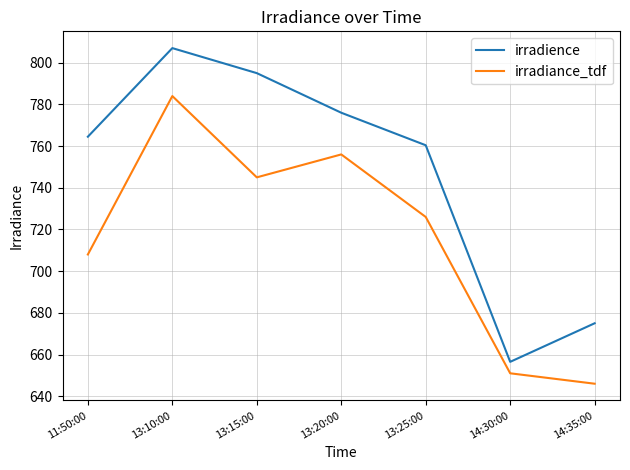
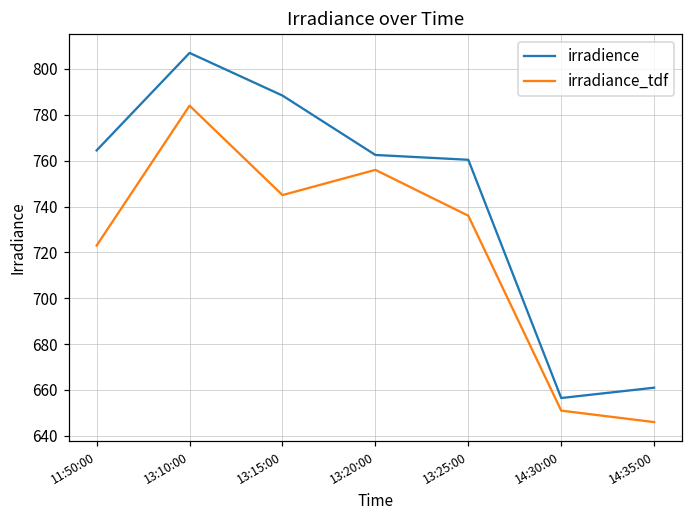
irradiance_tdf, 11:50:00: 708 -> 723
irradience, 13:15:00: 795 -> 788
irradience, 13:20:00: 776 -> 763
irradiance_tdf, 13:25:00: 726 -> 736
irradience, 14:35:00: 675 -> 661
